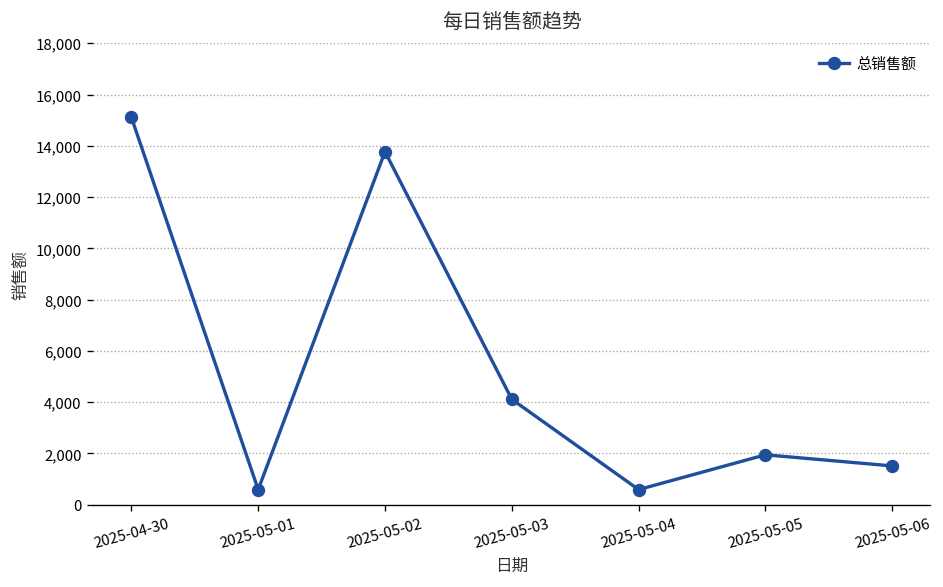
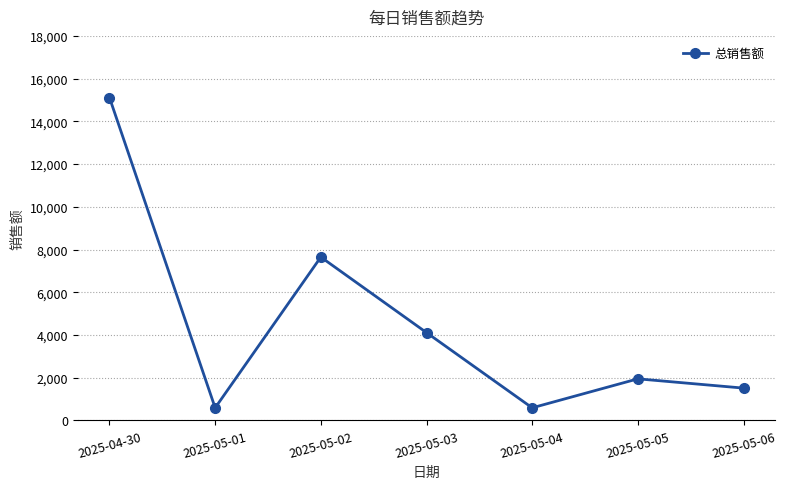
2025-05-02: 13,800 -> 7,600
